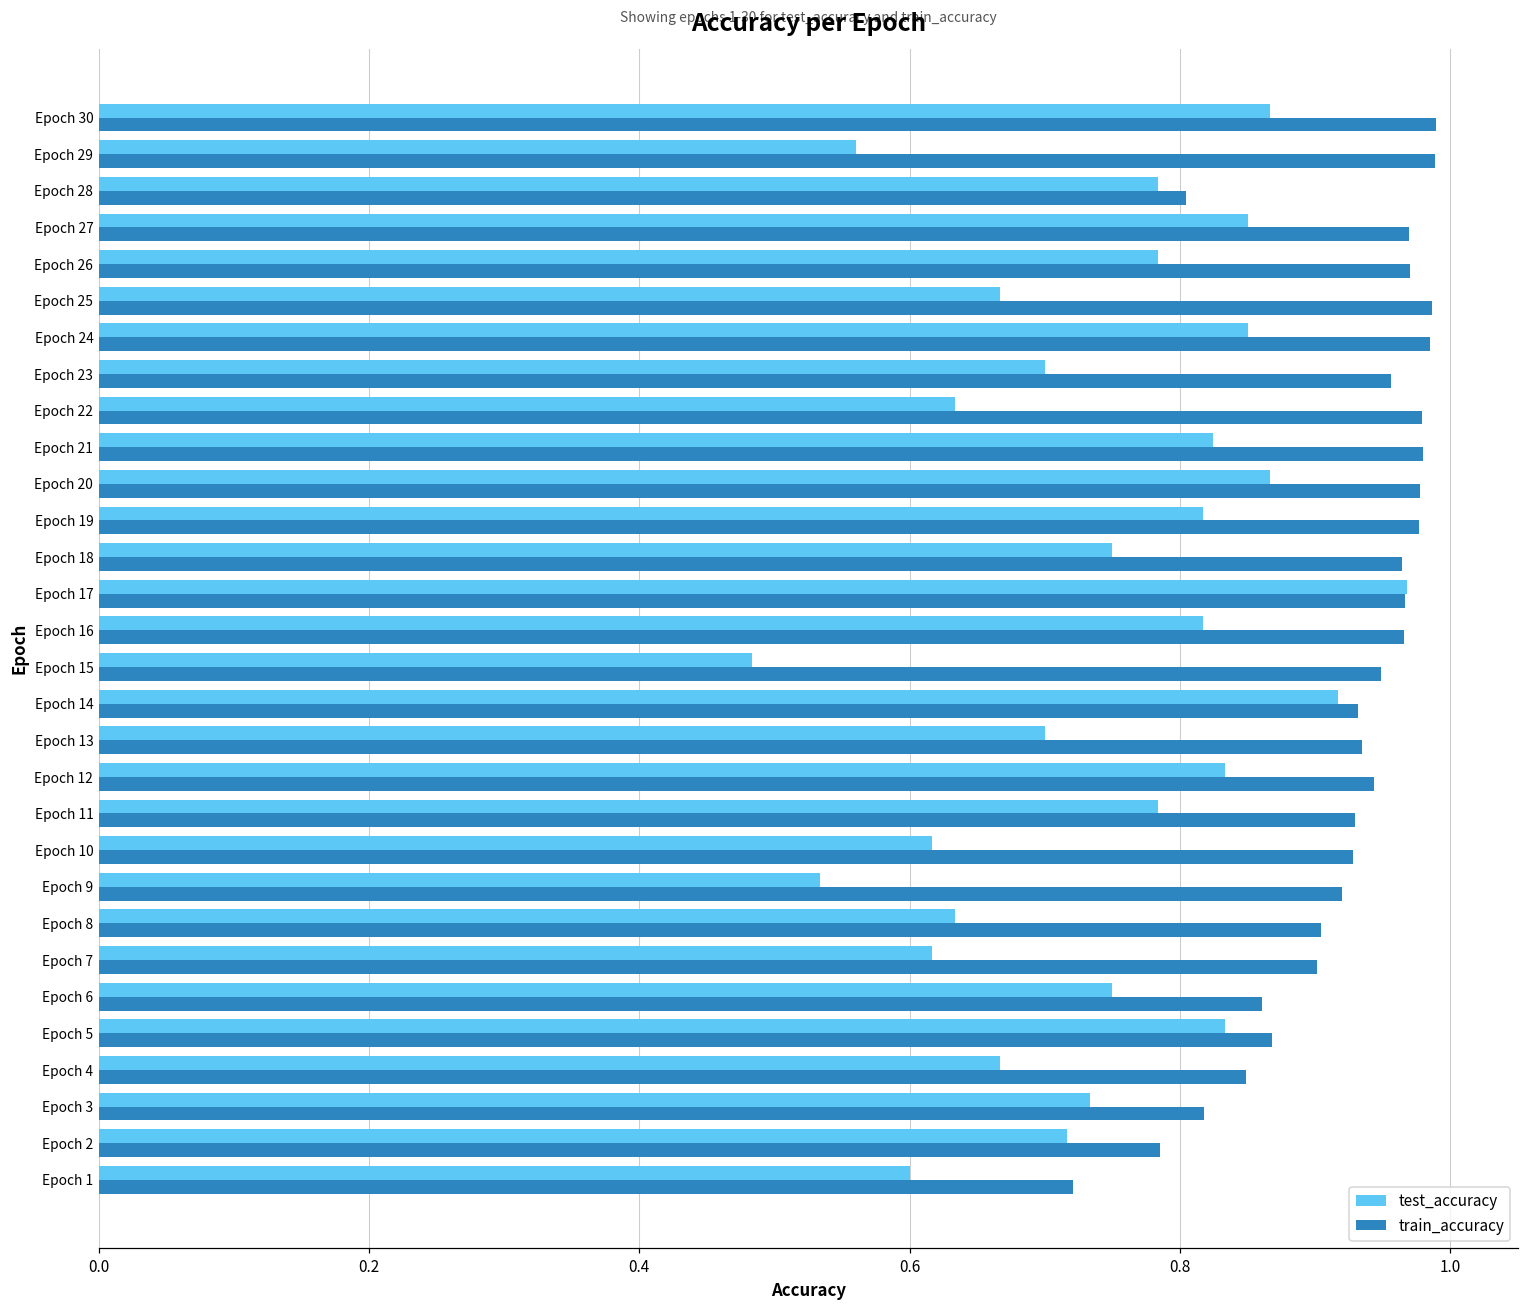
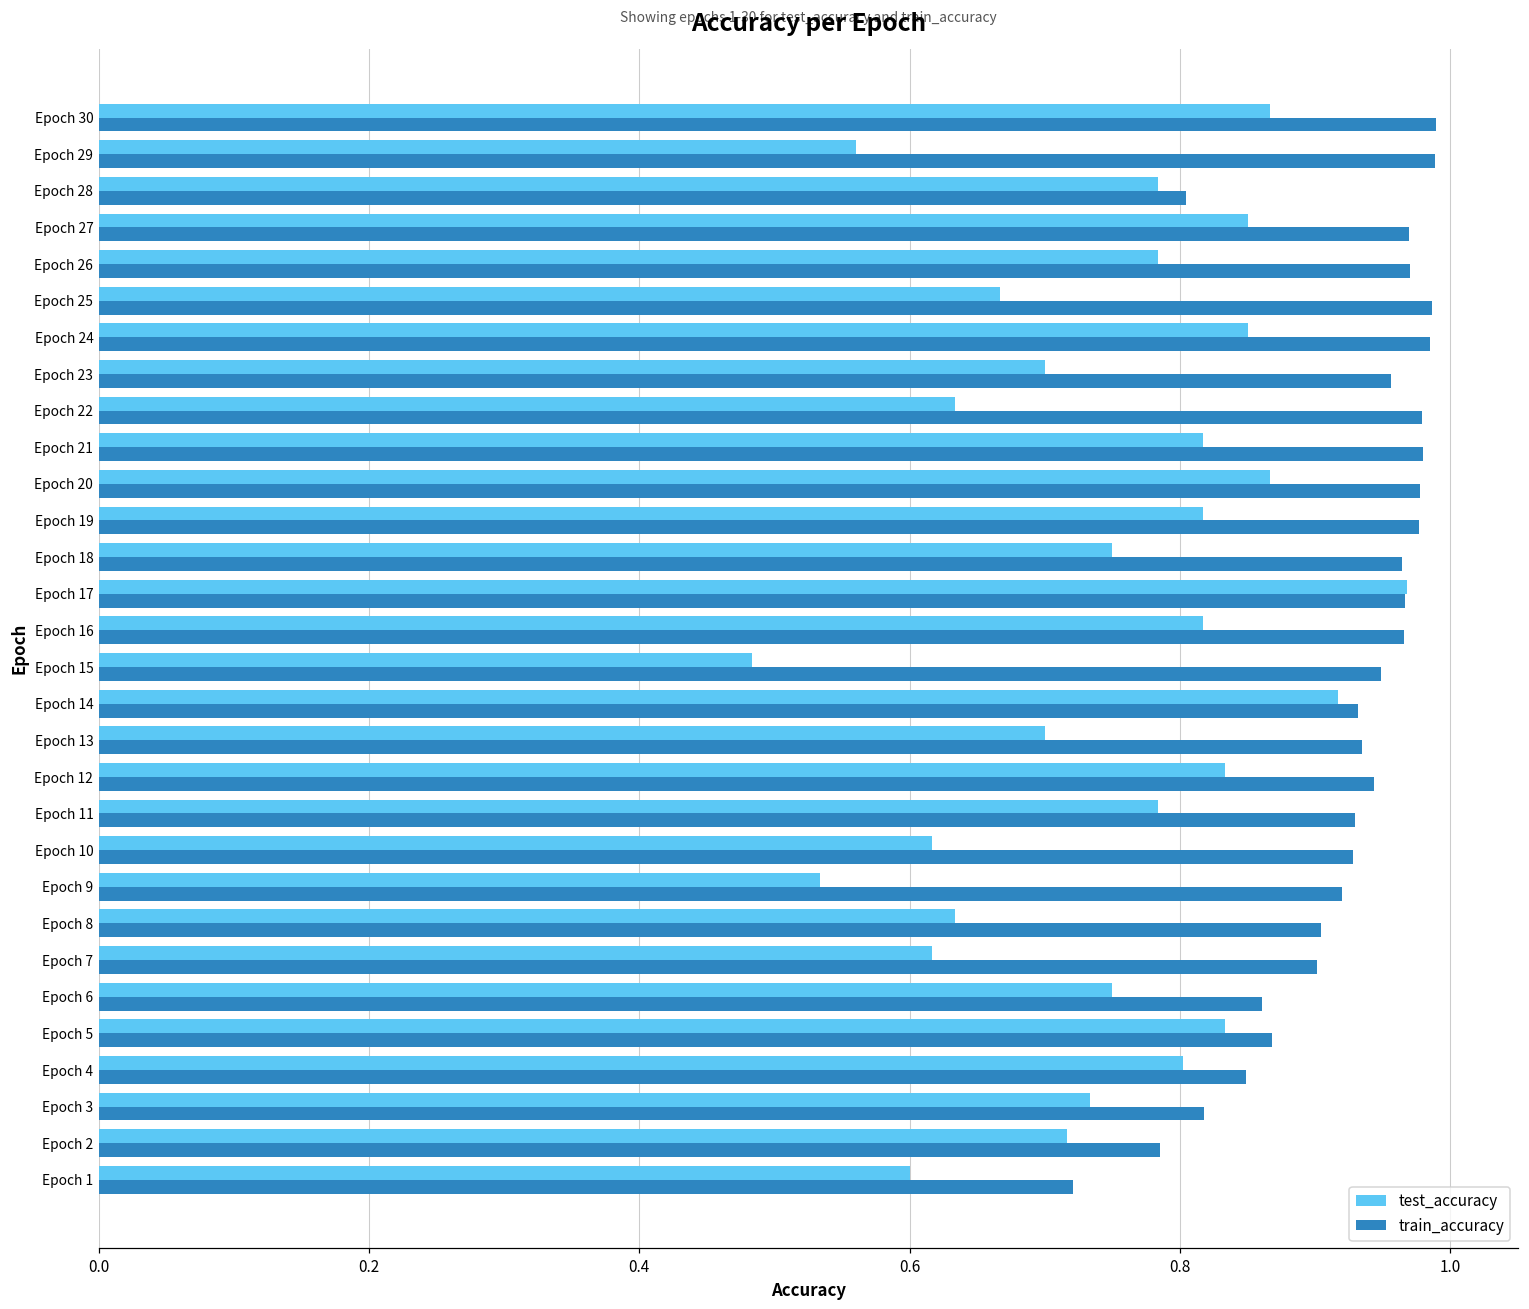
test_accuracy, Epoch 21: 0.825 -> 0.817
test_accuracy, Epoch 4: 0.667 -> 0.802
